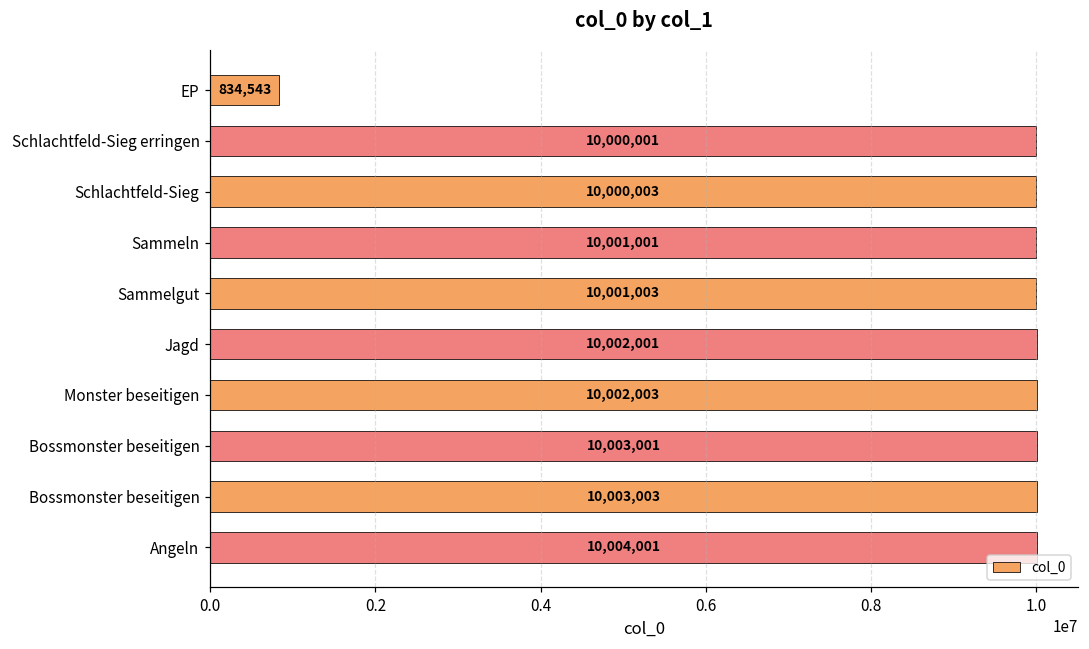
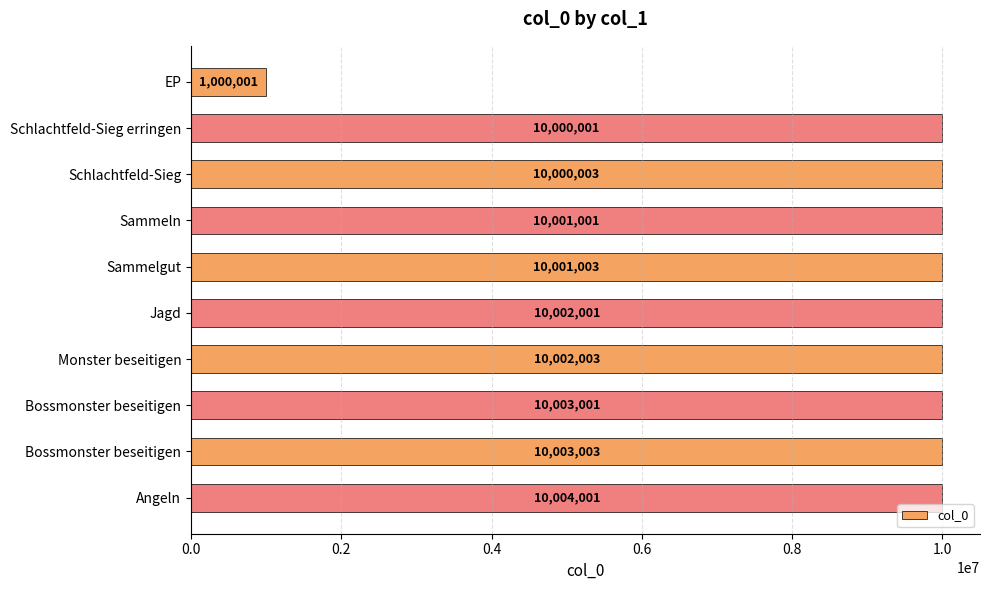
EP: 834,543 -> 1,000,001
